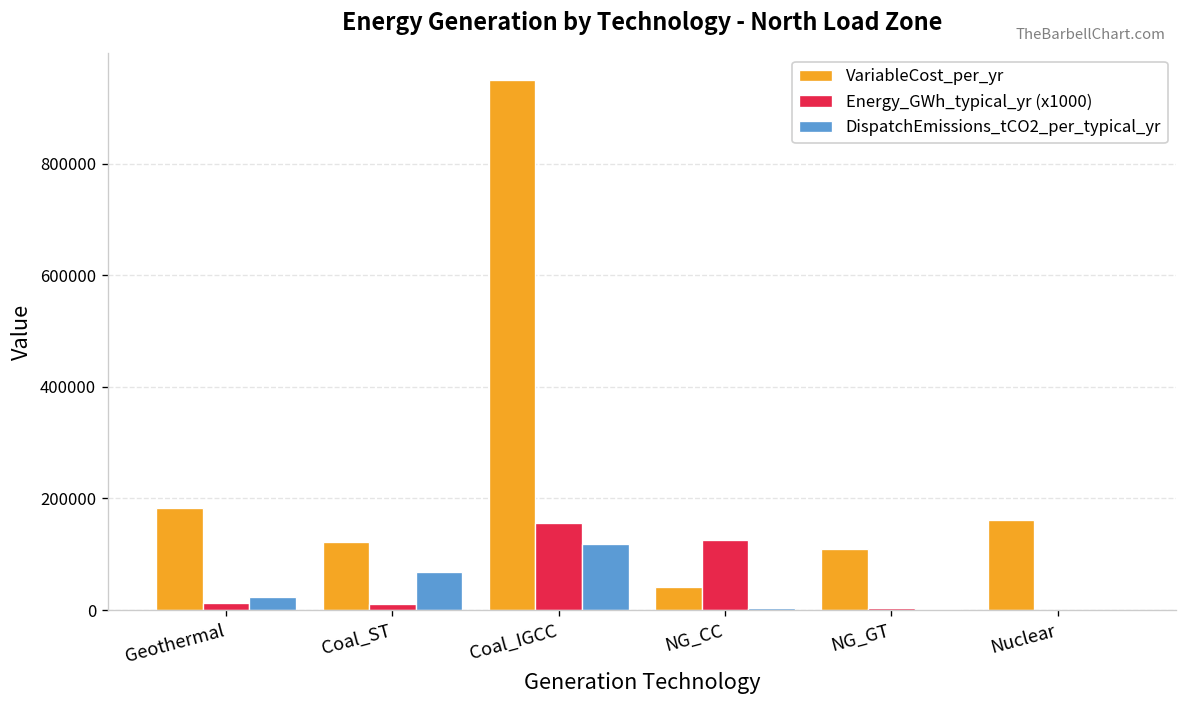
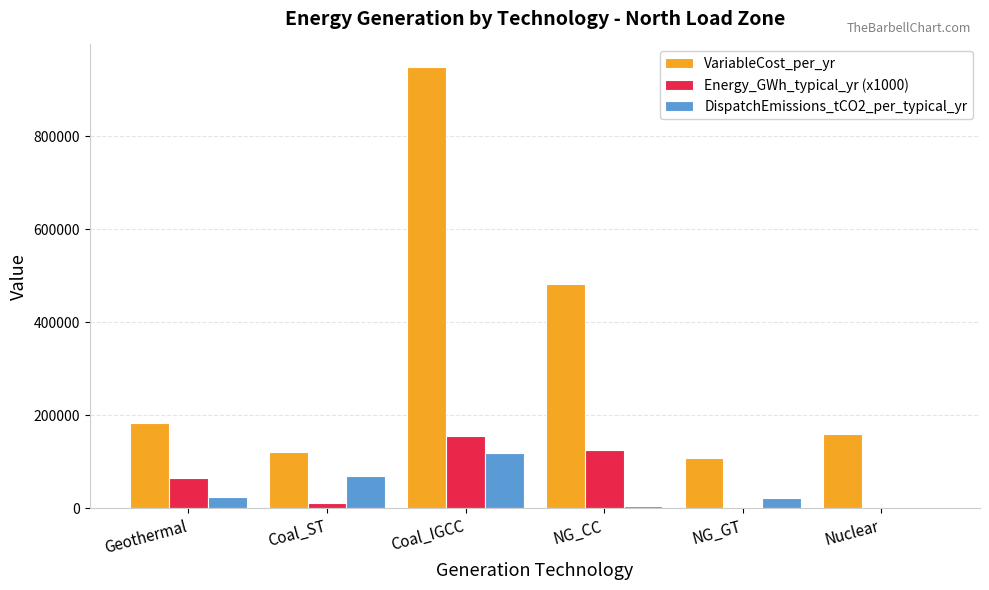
Energy_GWh_typical_yr (x1000), Geothermal: 10000 -> 70000
VariableCost_per_yr, NG_CC: 40000 -> 480000
DispatchEmissions_tCO2_per_typical_yr, NG_GT: 0 -> 20000
